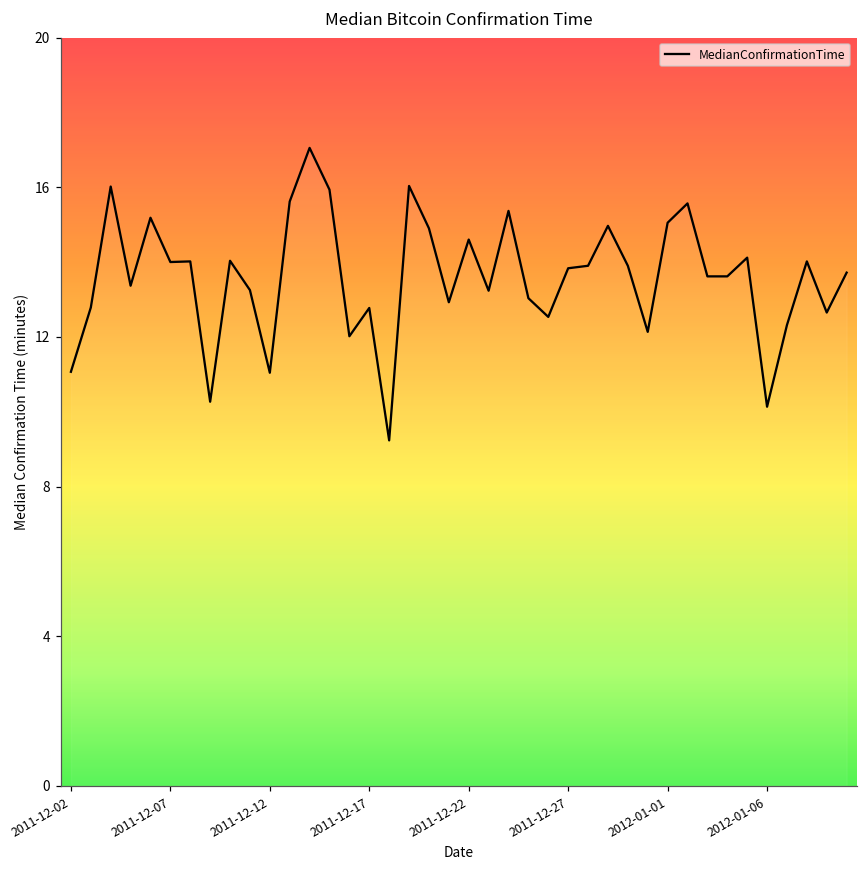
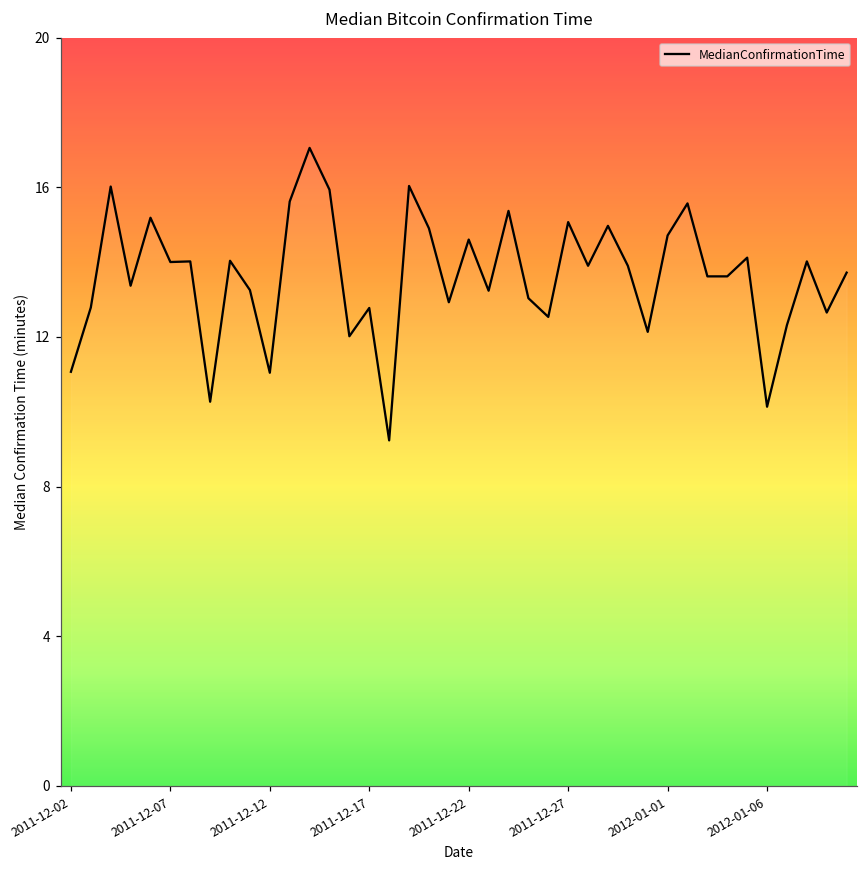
2011-12-27: 13.8 -> 15.1
2012-01-01: 15.1 -> 14.7
